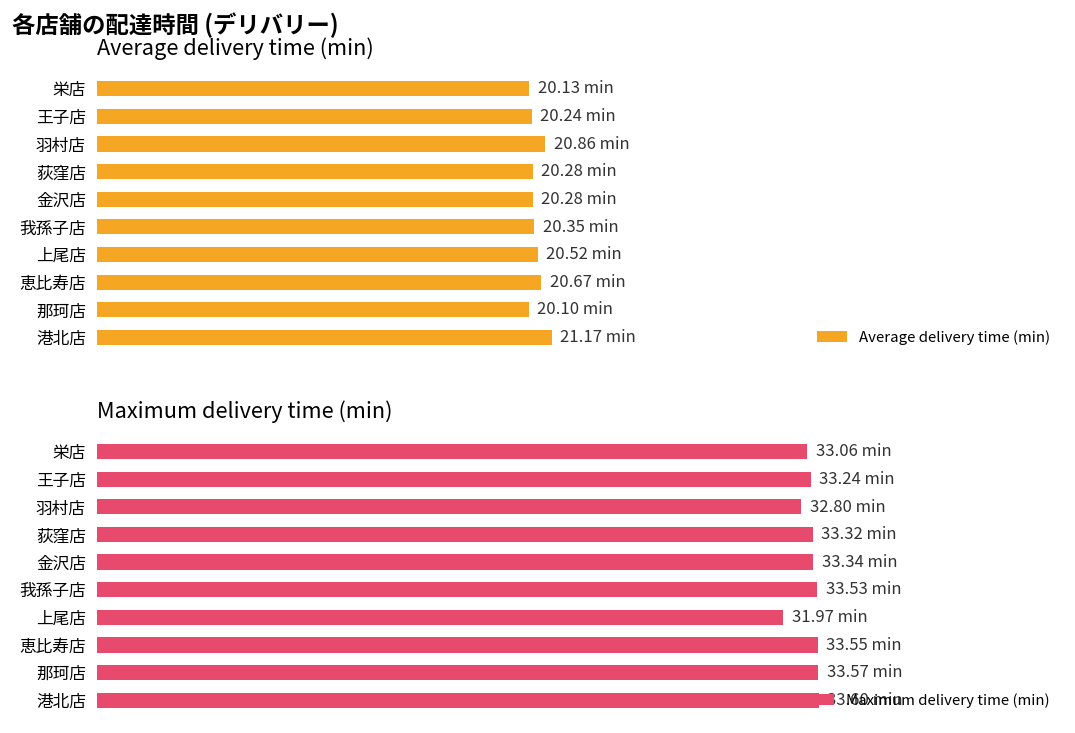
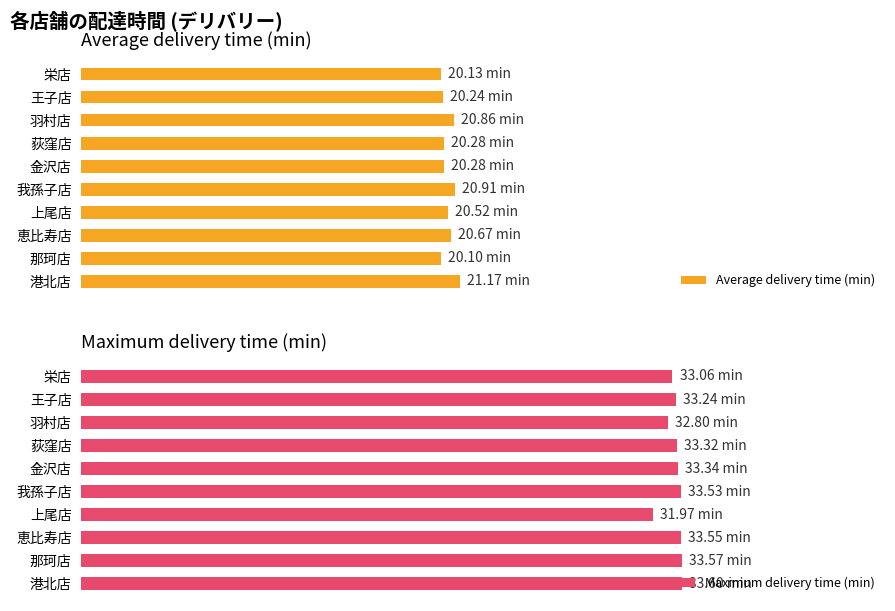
Average delivery time (min), 我孫子店: 20.35 -> 20.91
